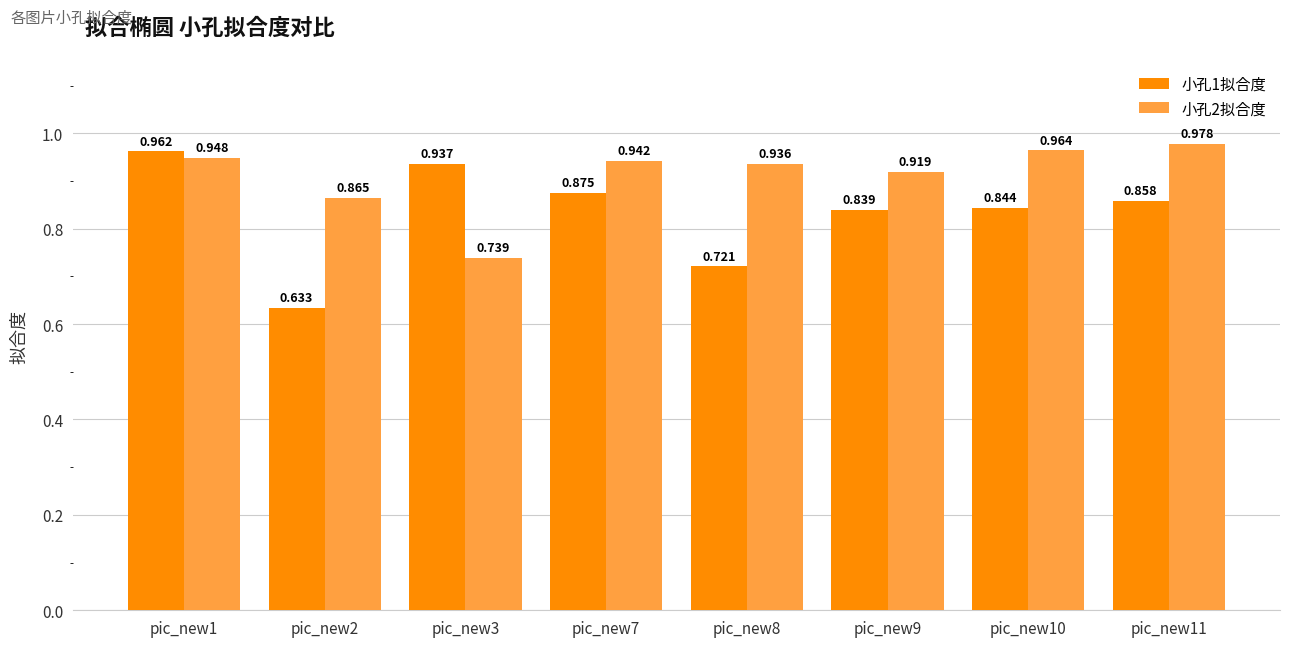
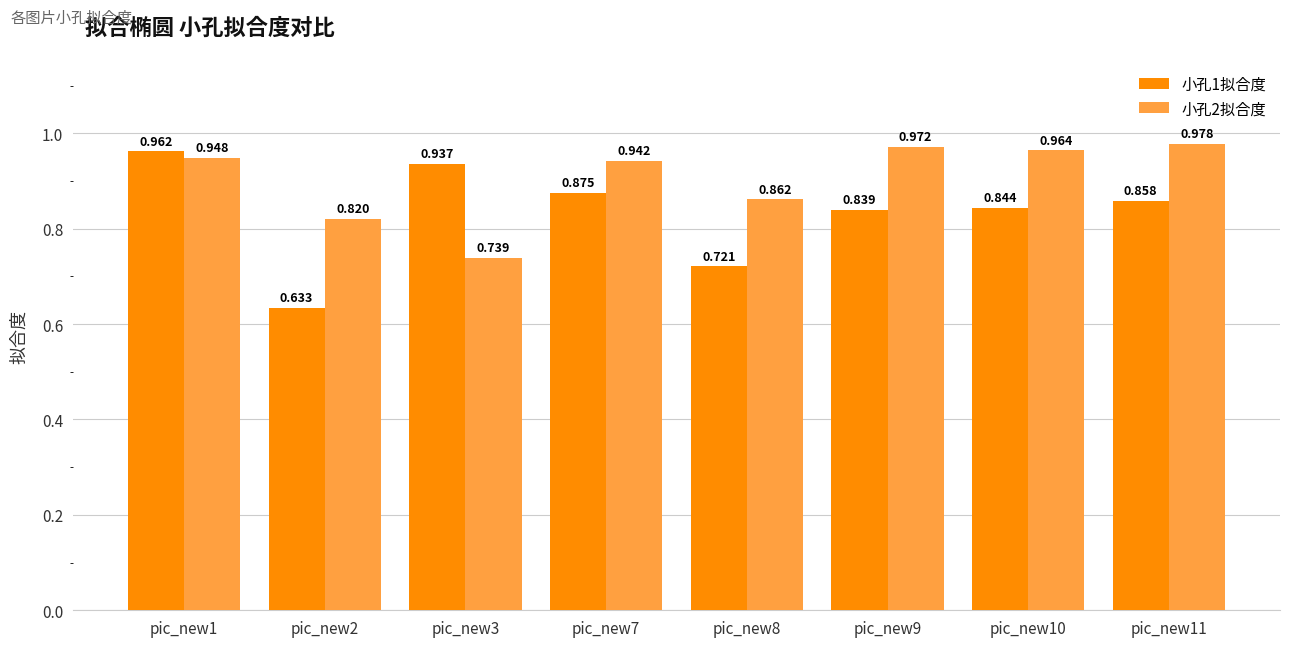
小孔2拟合度, pic_new2: 0.865 -> 0.820
小孔2拟合度, pic_new8: 0.936 -> 0.862
小孔2拟合度, pic_new9: 0.919 -> 0.972
